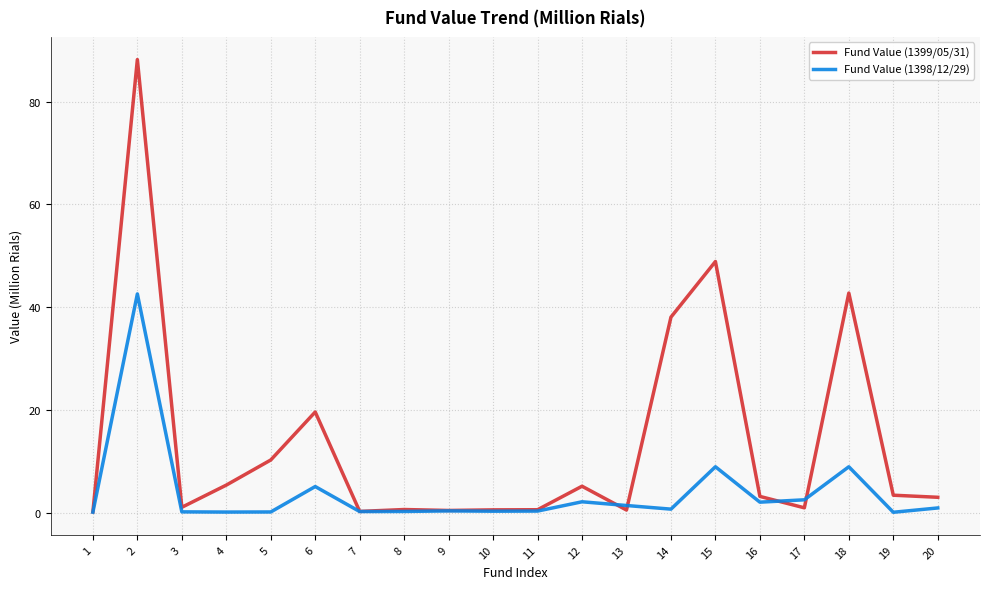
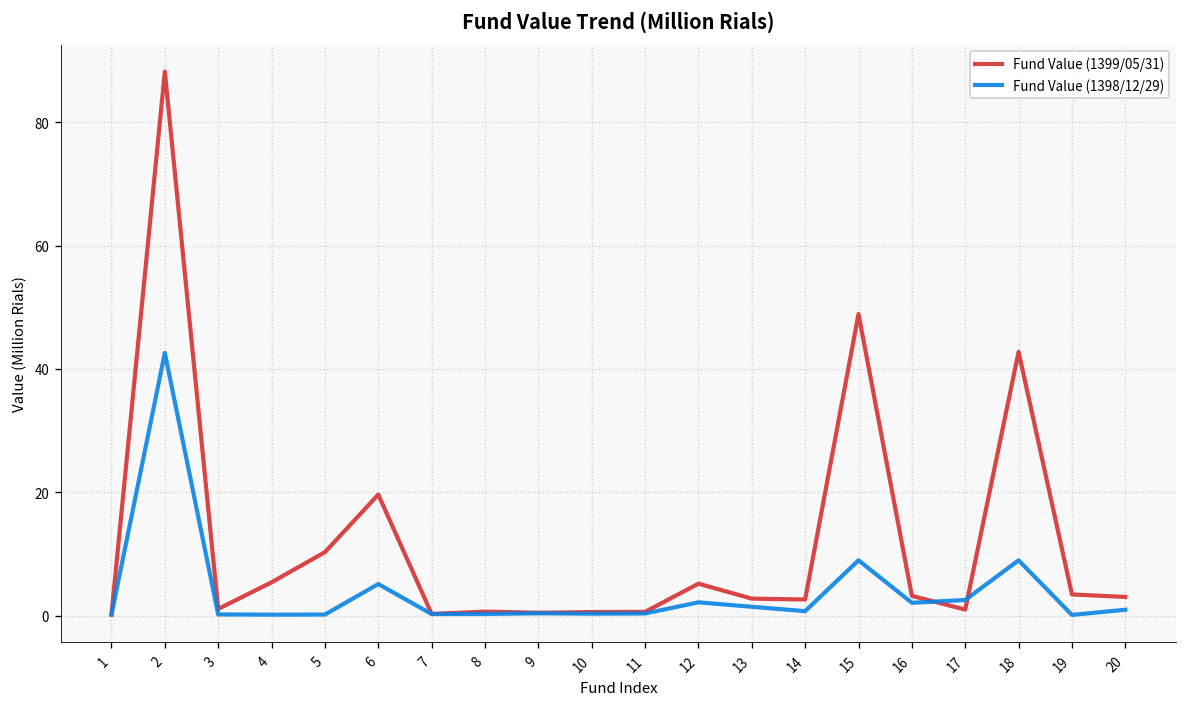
Fund Value (1399/05/31), 13: 1 -> 3
Fund Value (1399/05/31), 14: 38 -> 3
